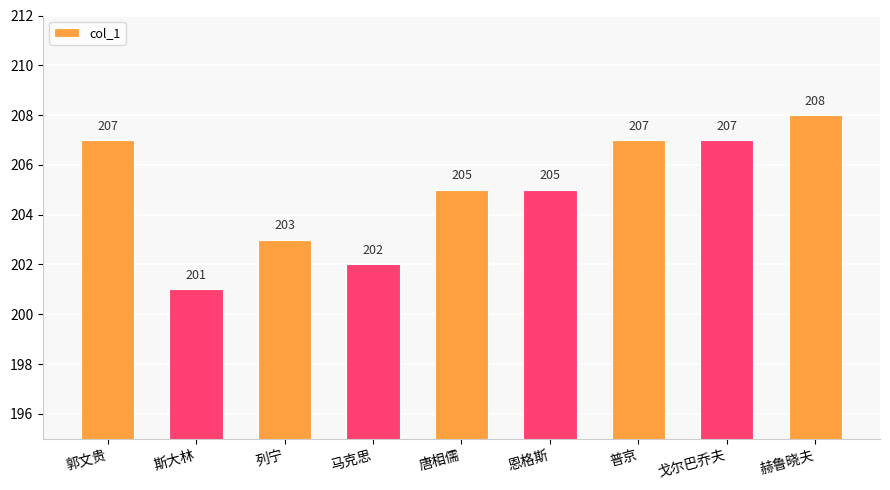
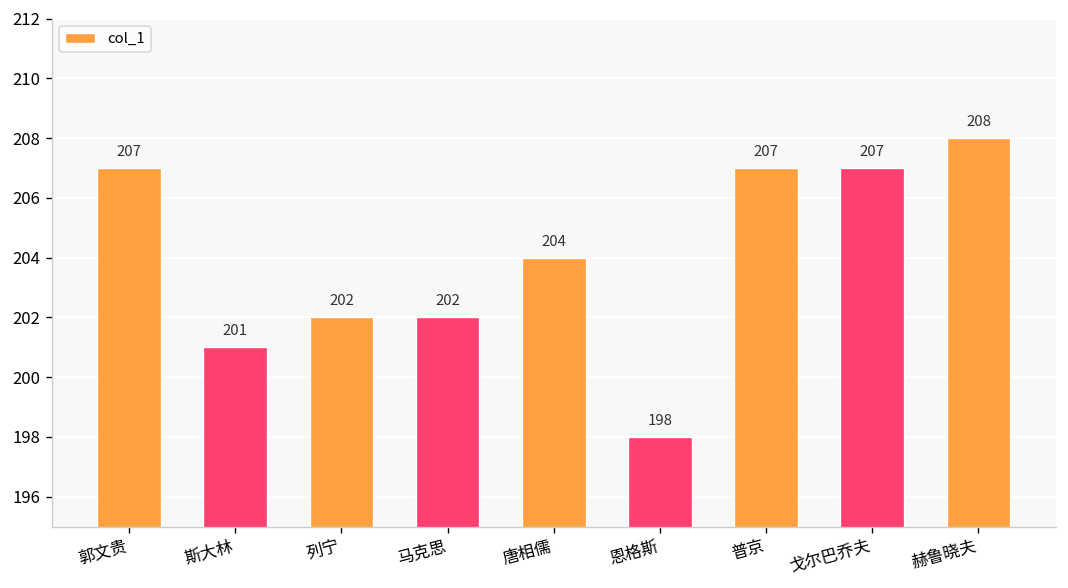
列宁: 203 -> 202
唐相儒: 205 -> 204
恩格斯: 205 -> 198
